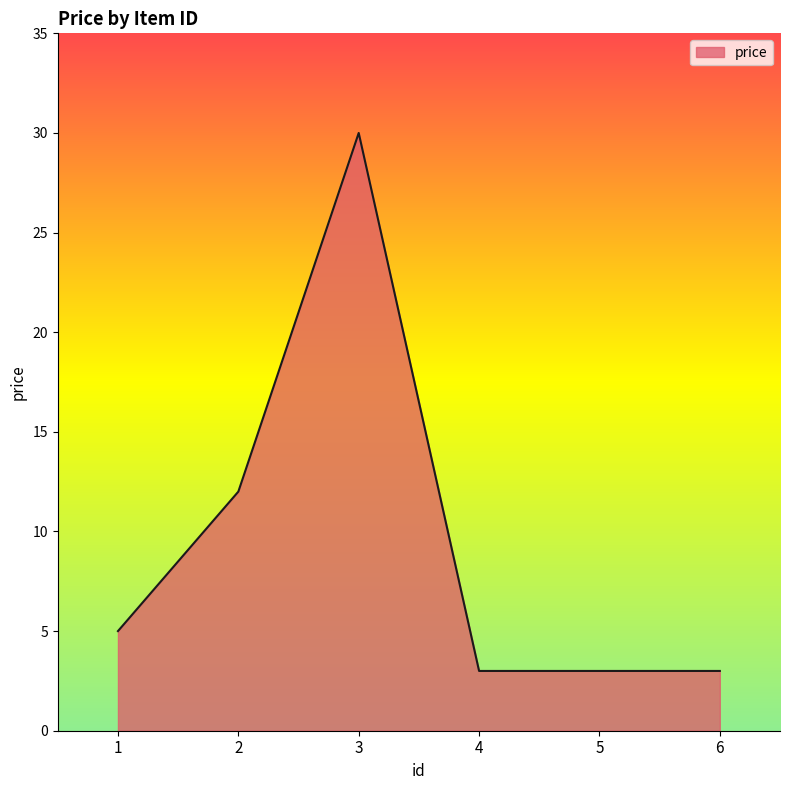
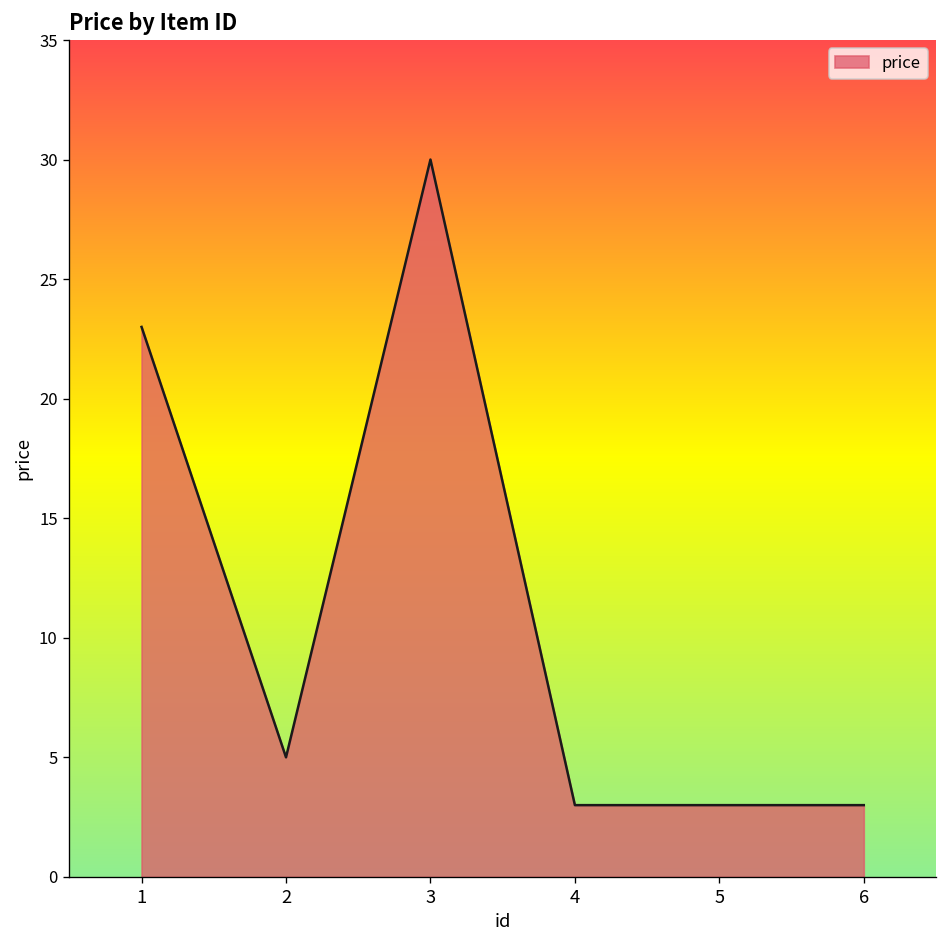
1: 5 -> 23
2: 12 -> 5
